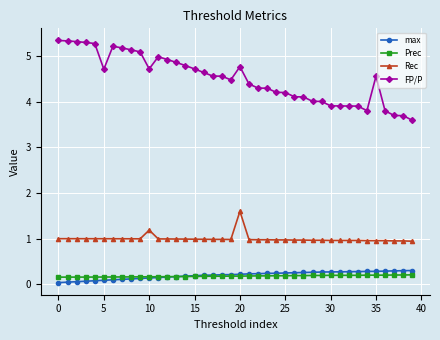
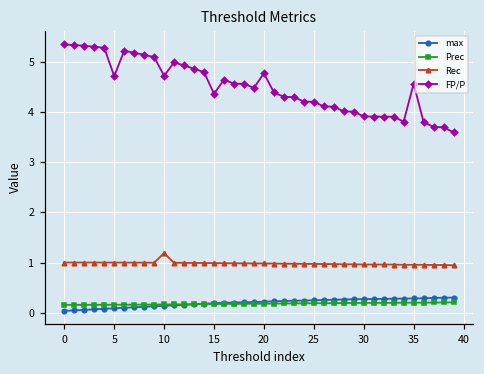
FP/P, 15: 4.7 -> 4.4
Rec, 20: 1.6 -> 1.0
